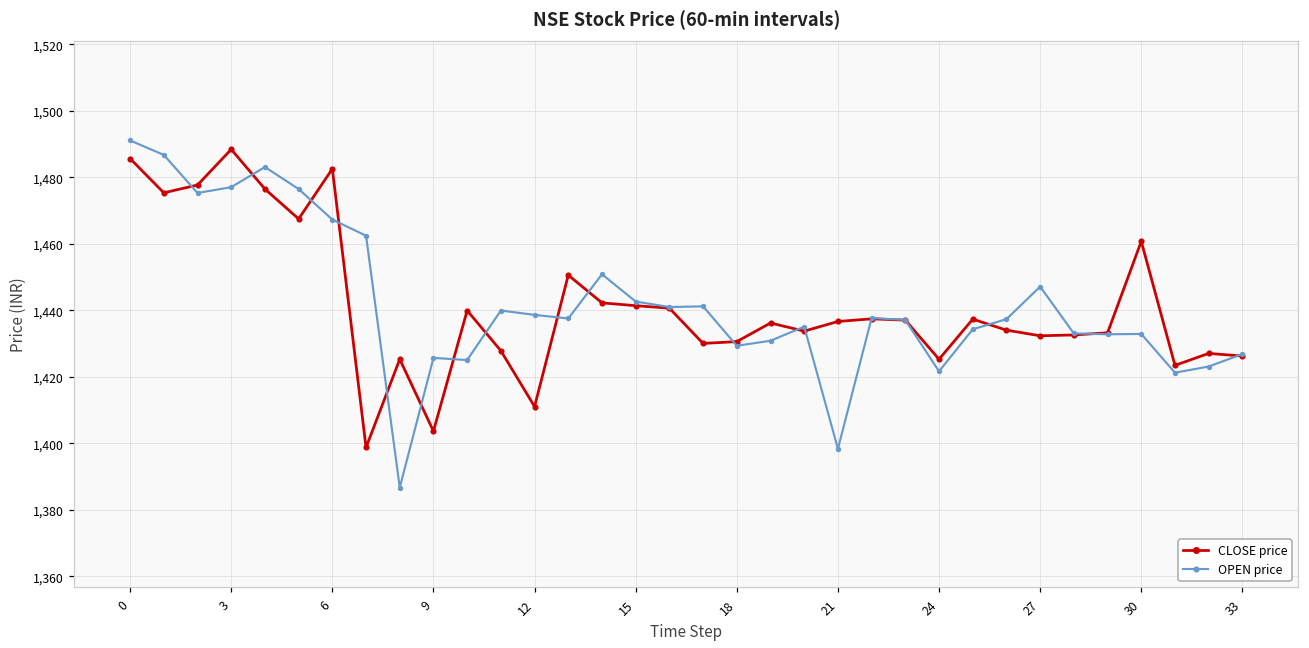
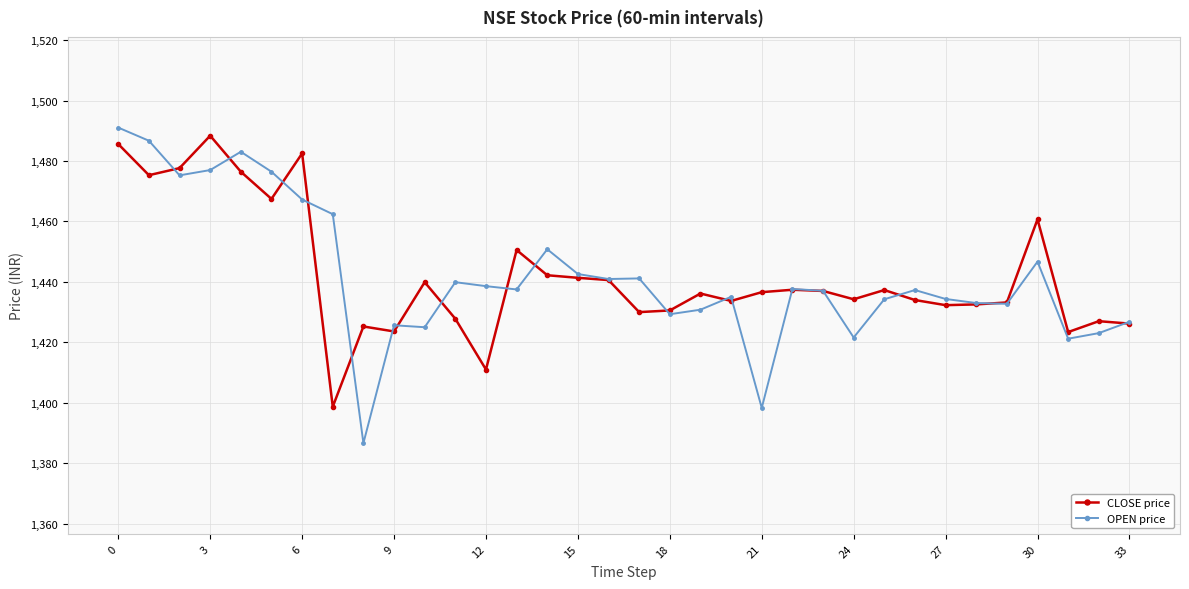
CLOSE price, 9: 1,404 -> 1,424
CLOSE price, 24: 1,425 -> 1,434
OPEN price, 27: 1,447 -> 1,434
OPEN price, 30: 1,433 -> 1,447
